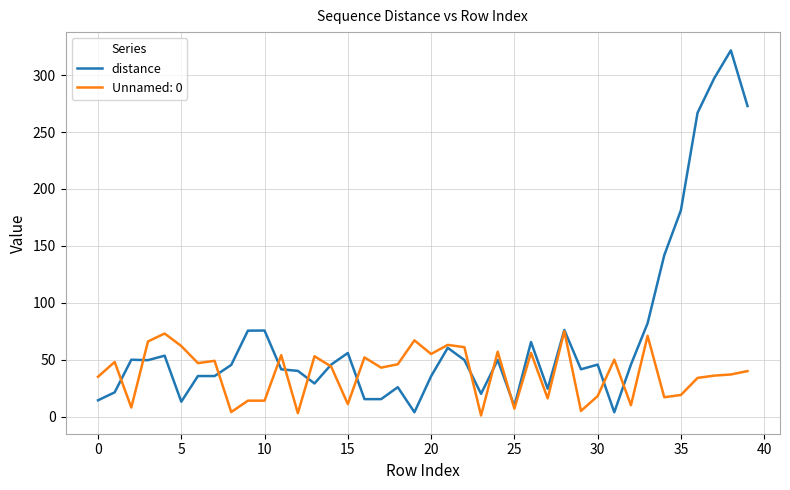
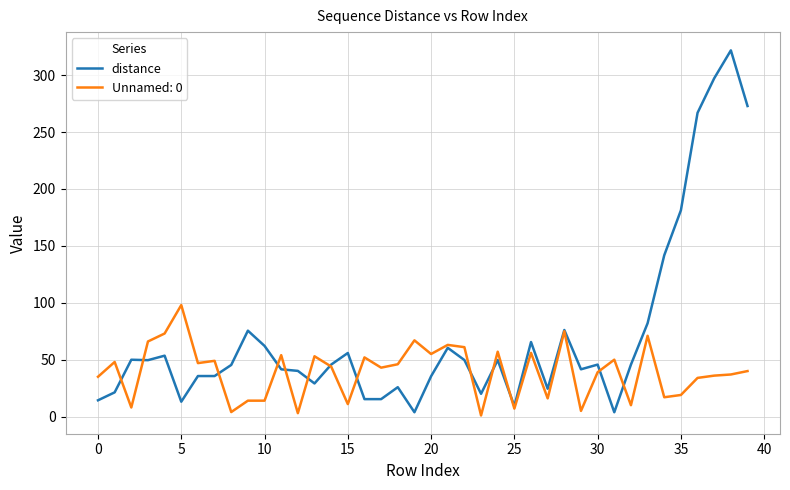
Unnamed: 0, 5: 62 -> 98
distance, 10: 76 -> 62
Unnamed: 0, 30: 18 -> 39
